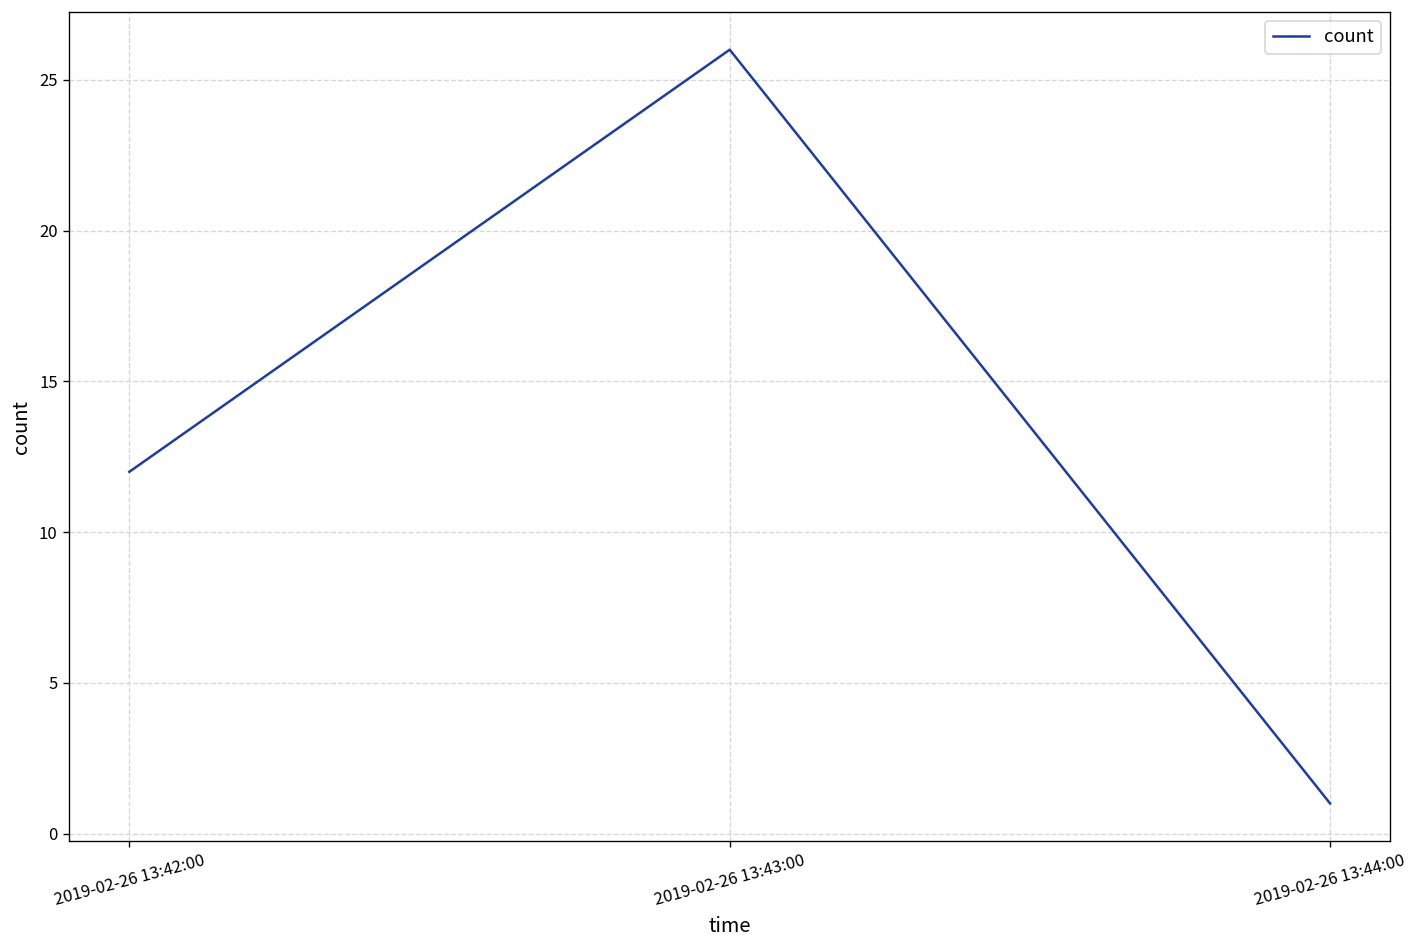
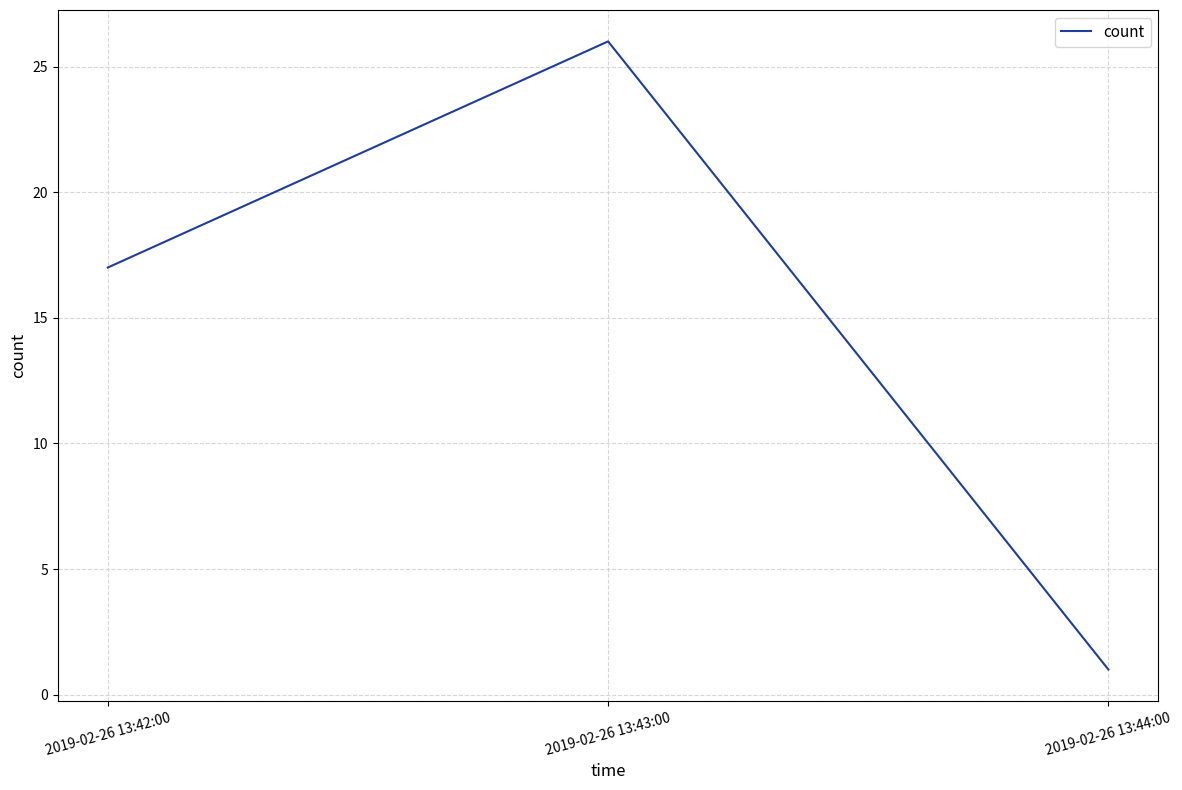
2019-02-26 13:42:00: 12 -> 17
